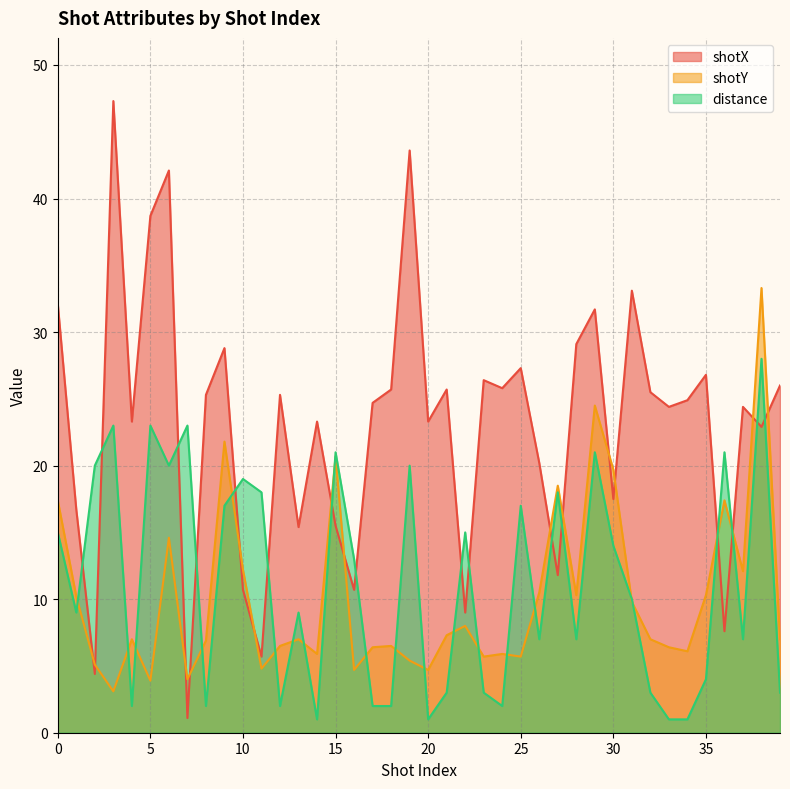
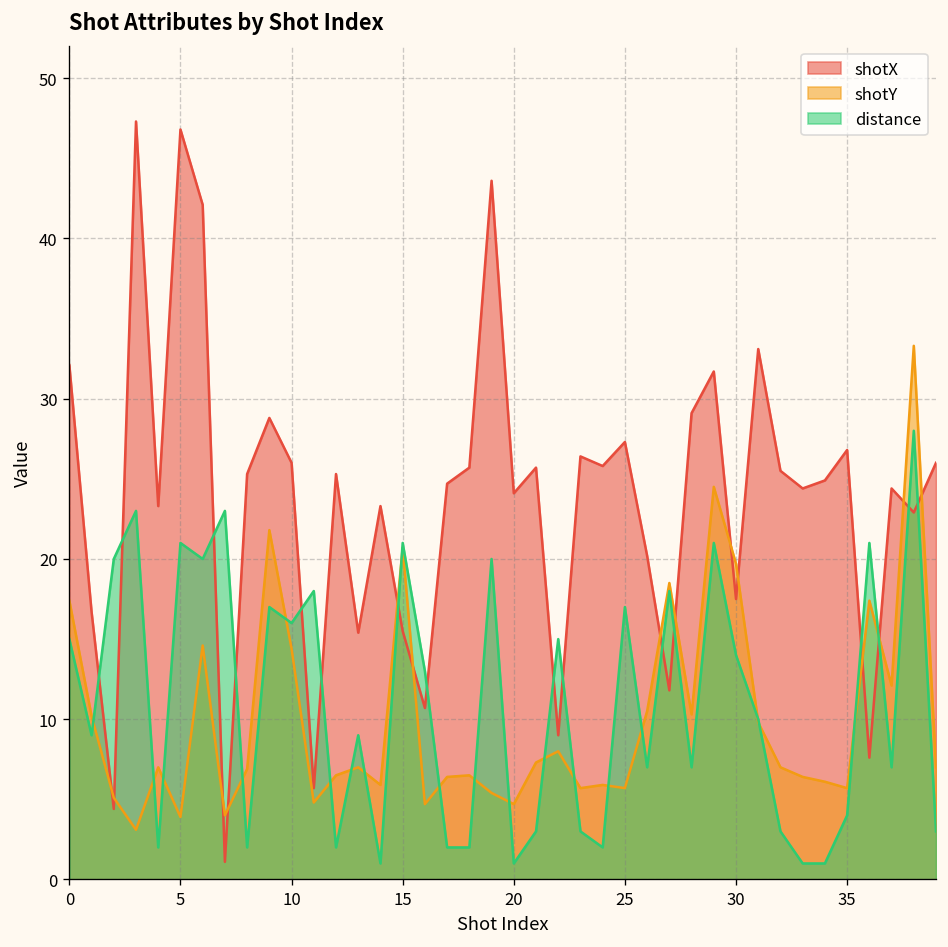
shotX, 5: 38.7 -> 46.8
distance, 5: 23 -> 21
shotX, 10: 10.7 -> 26.0
shotY, 10: 12.2 -> 14.4
distance, 10: 19 -> 16
shotX, 20: 23.3 -> 24.1
shotY, 35: 10.3 -> 5.7
